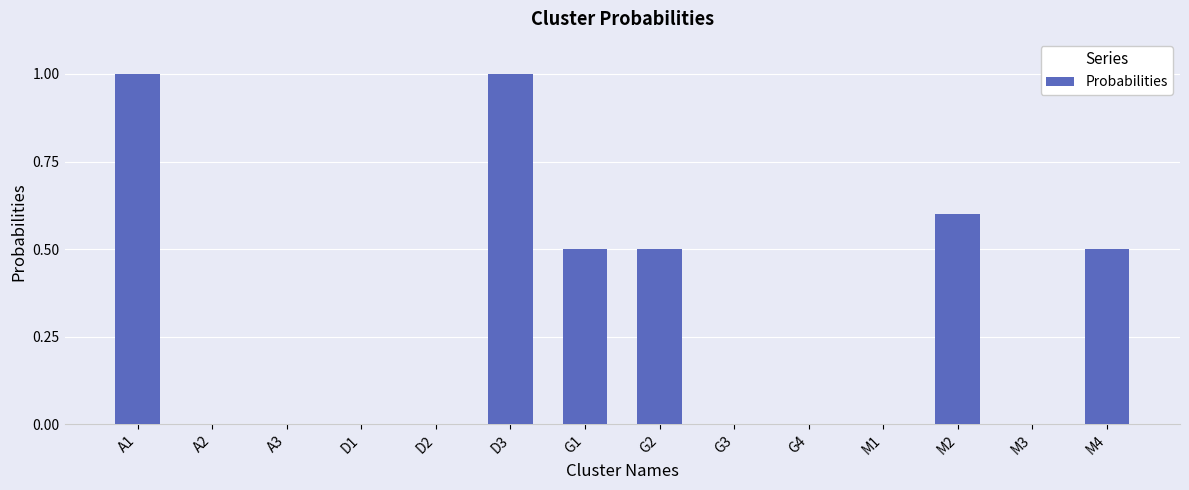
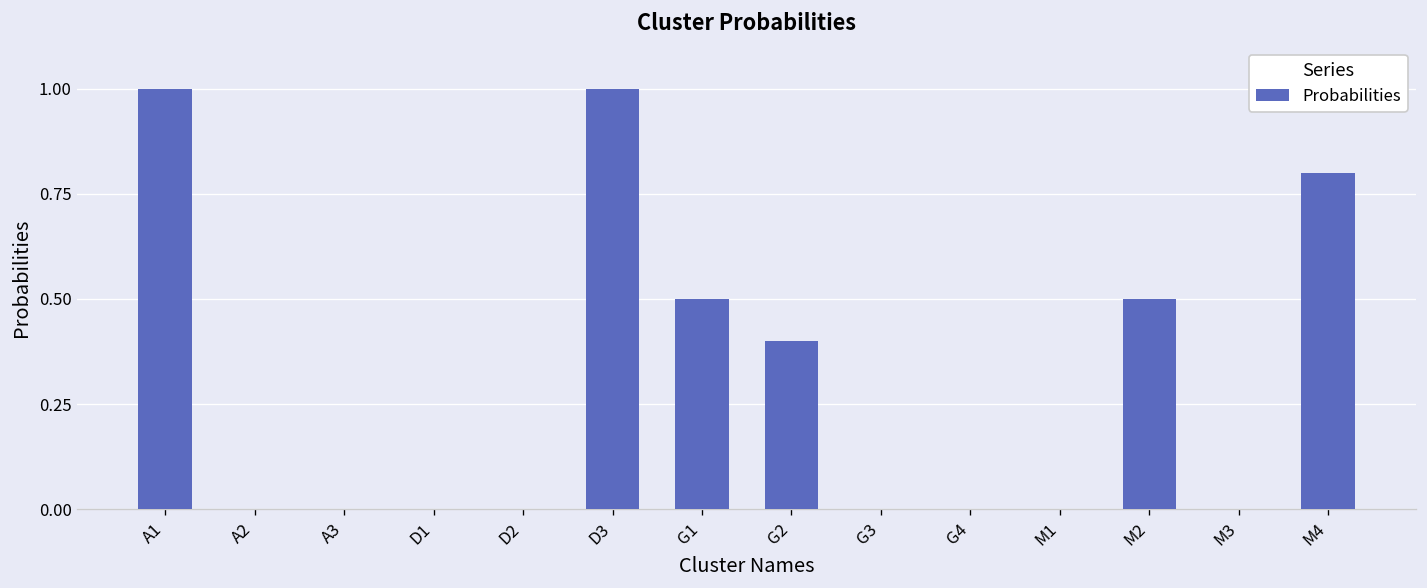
G2: 0.5 -> 0.4
M2: 0.6 -> 0.5
M4: 0.5 -> 0.8
